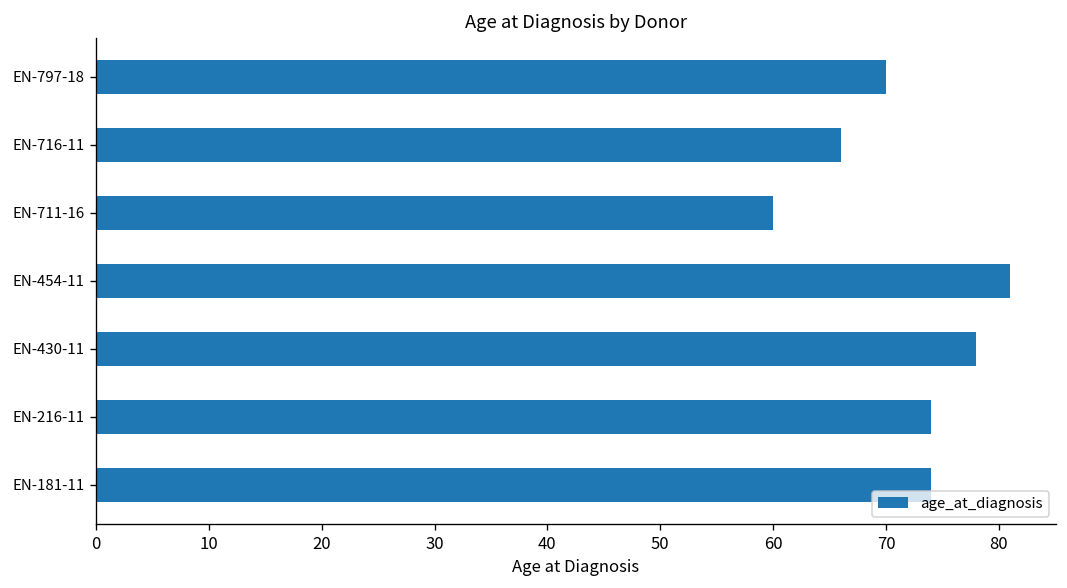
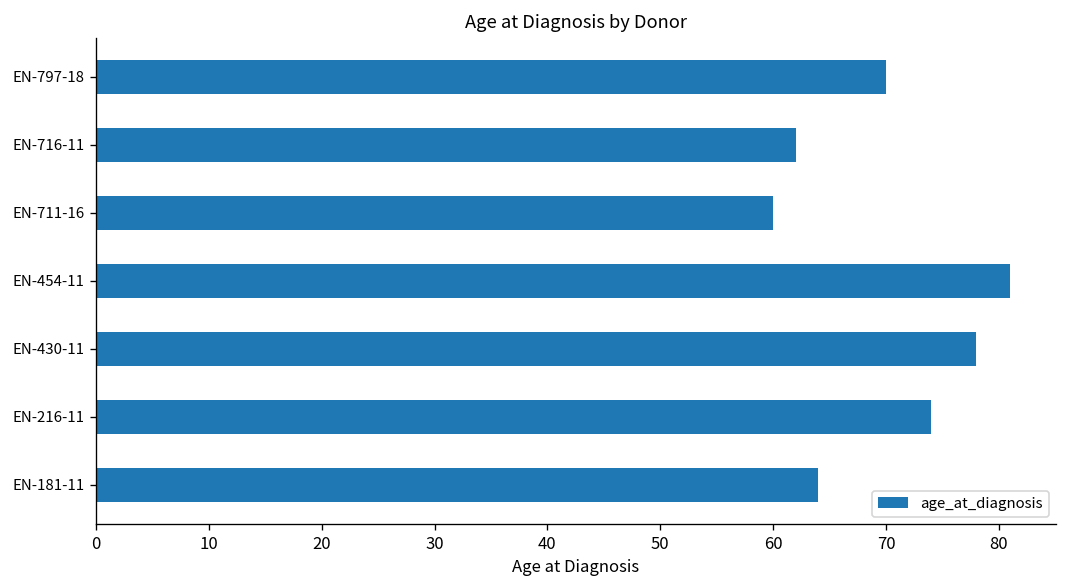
EN-716-11: 66 -> 62
EN-181-11: 74 -> 64
